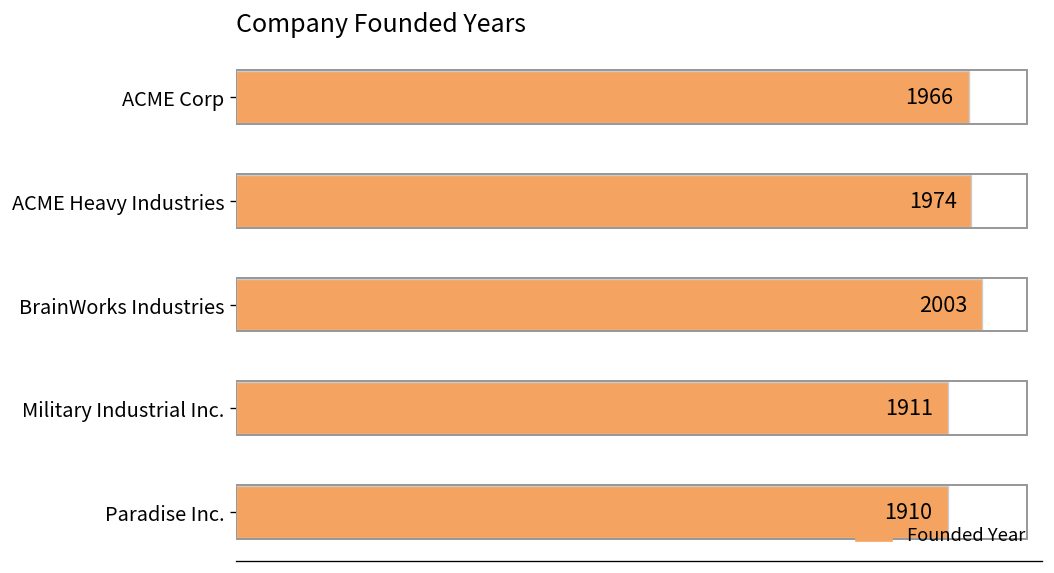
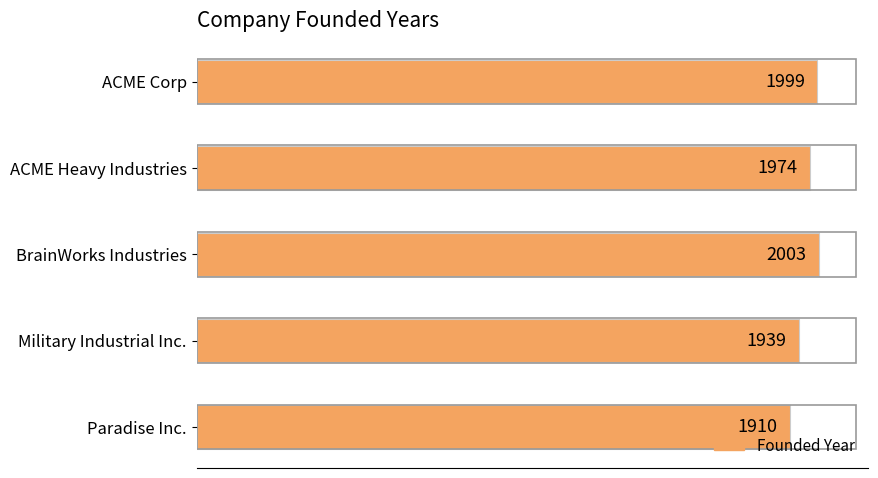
ACME Corp: 1966 -> 1999
Military Industrial Inc.: 1911 -> 1939
